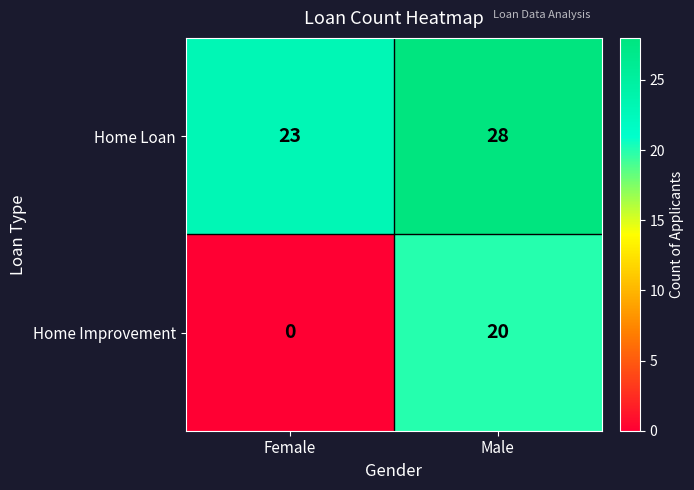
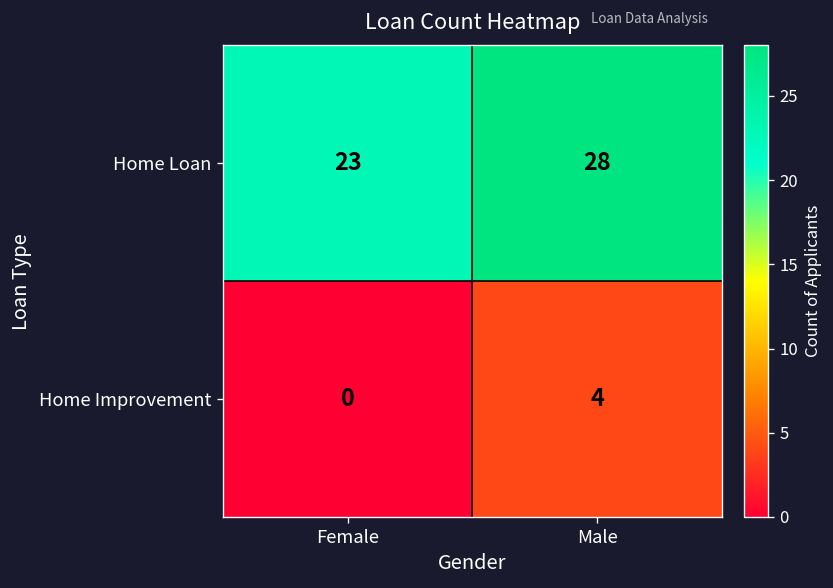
Home Improvement, Male: 20 -> 4
